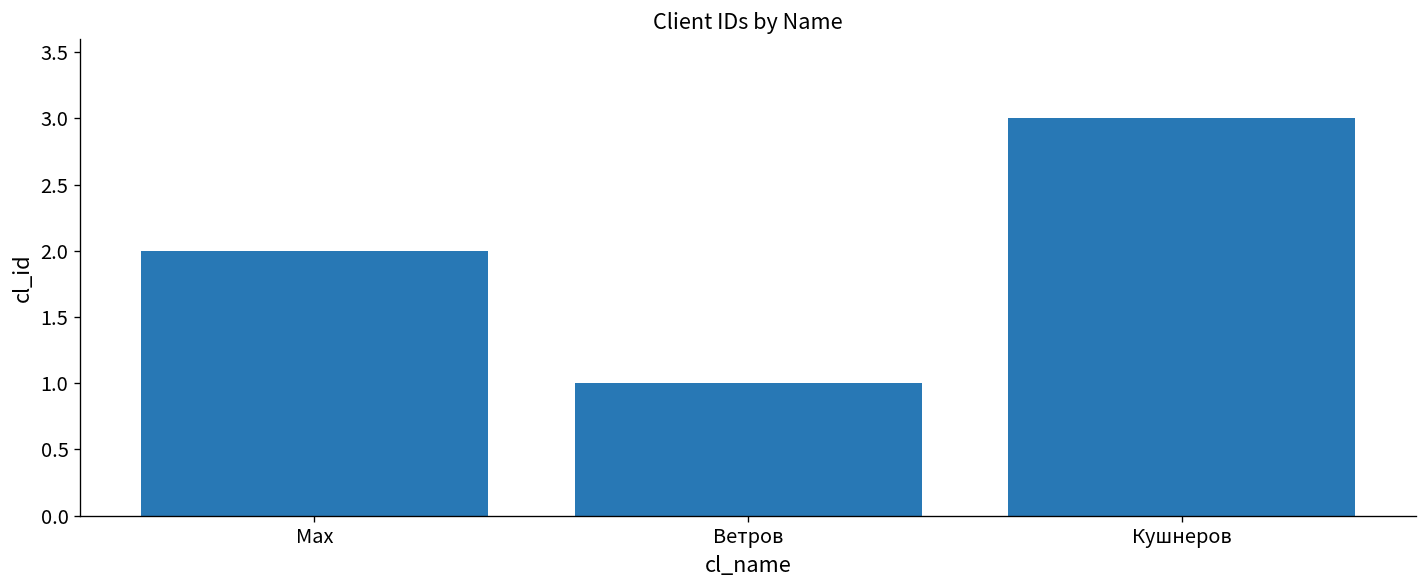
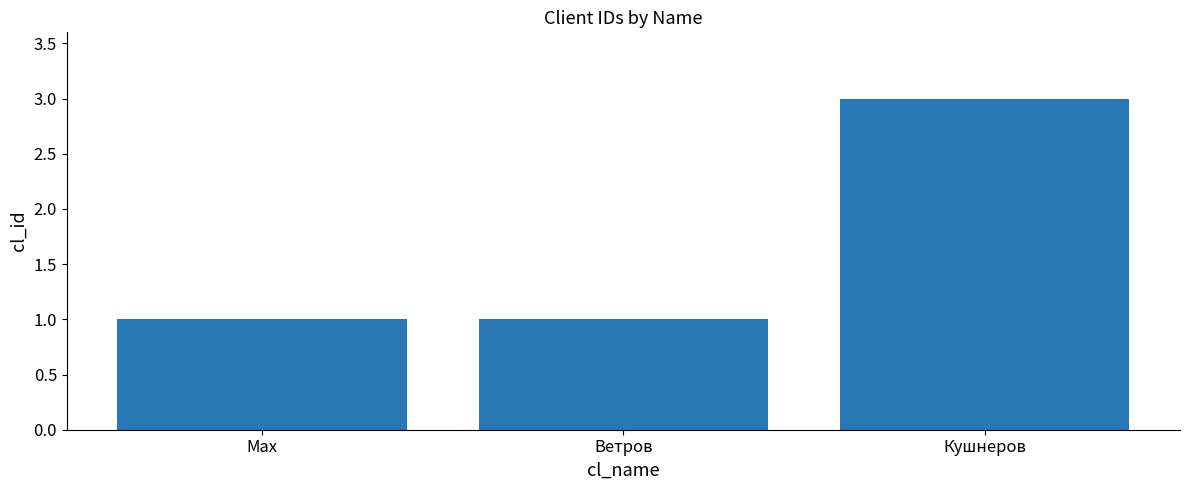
Max: 2 -> 1
